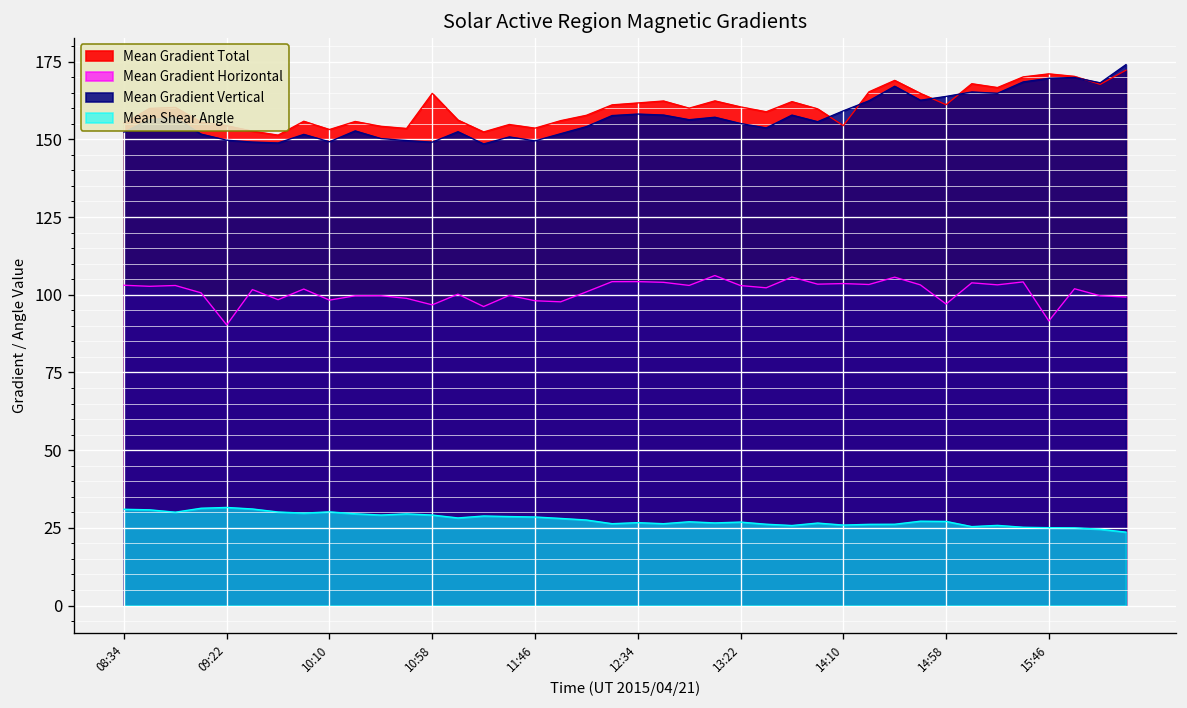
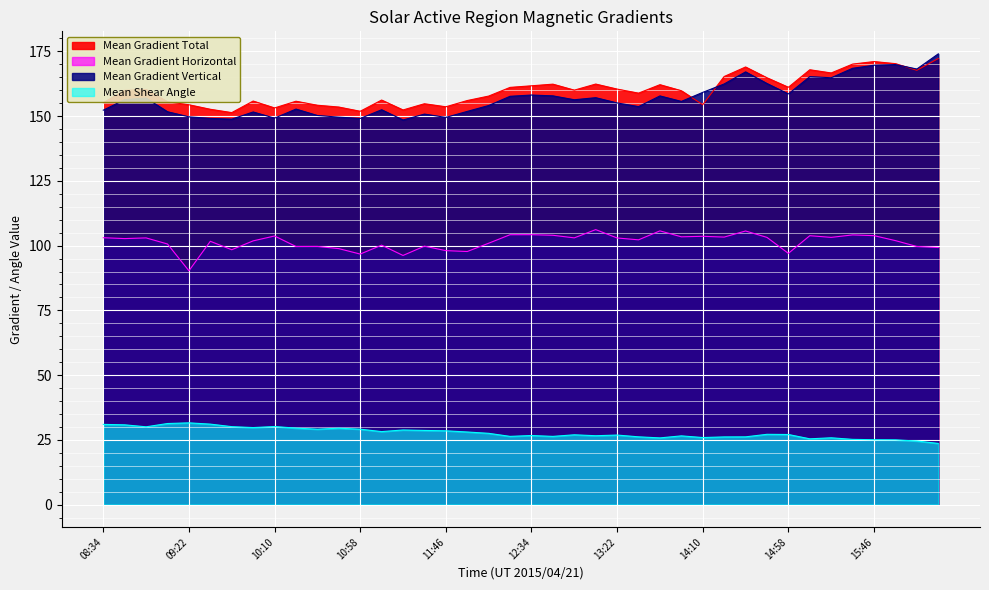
Mean Gradient Horizontal, 10:10: 98 -> 104
Mean Gradient Total, 10:58: 165 -> 152
Mean Gradient Vertical, 14:58: 164 -> 159
Mean Gradient Horizontal, 15:46: 92 -> 104
